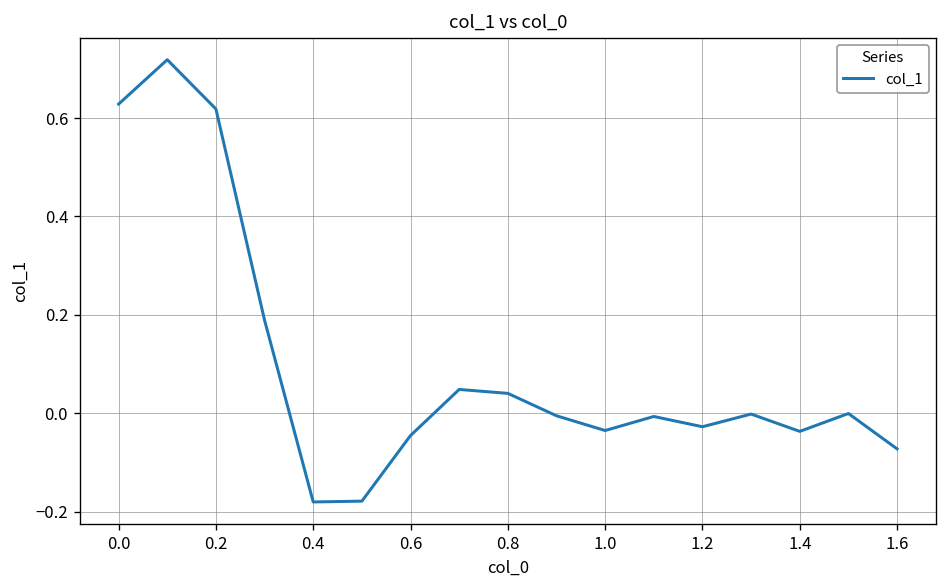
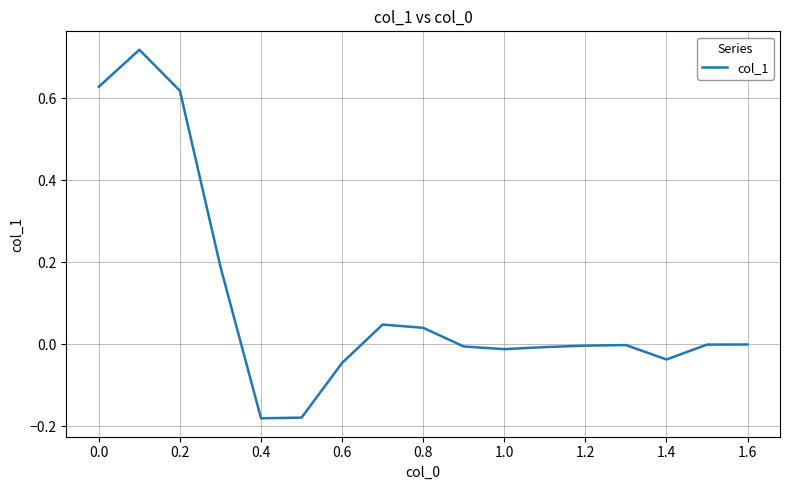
1.0: -0.03 -> -0.01
1.2: -0.03 -> 0.00
1.6: -0.07 -> 0.00
